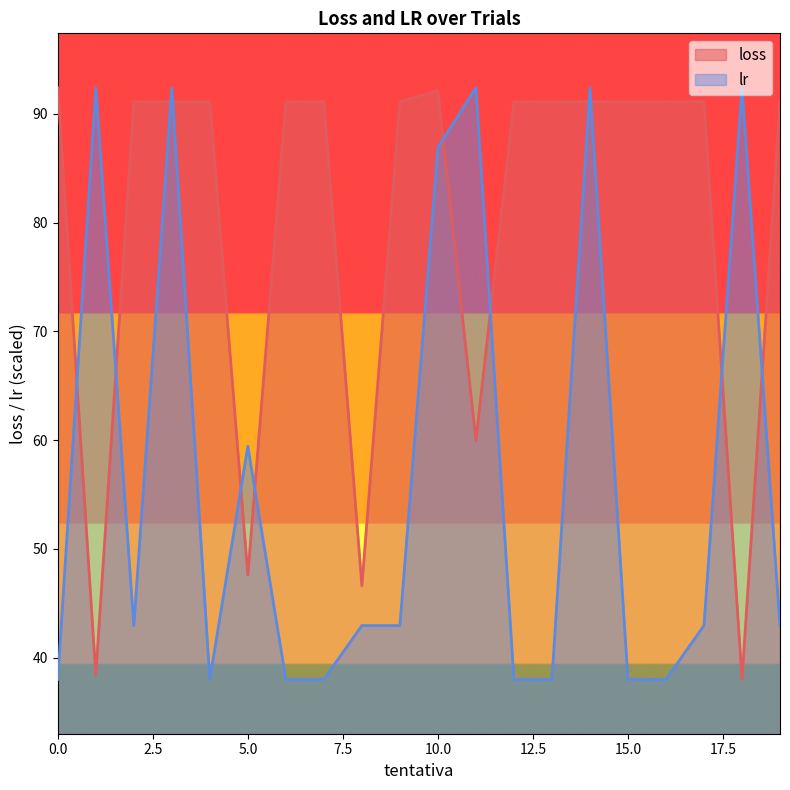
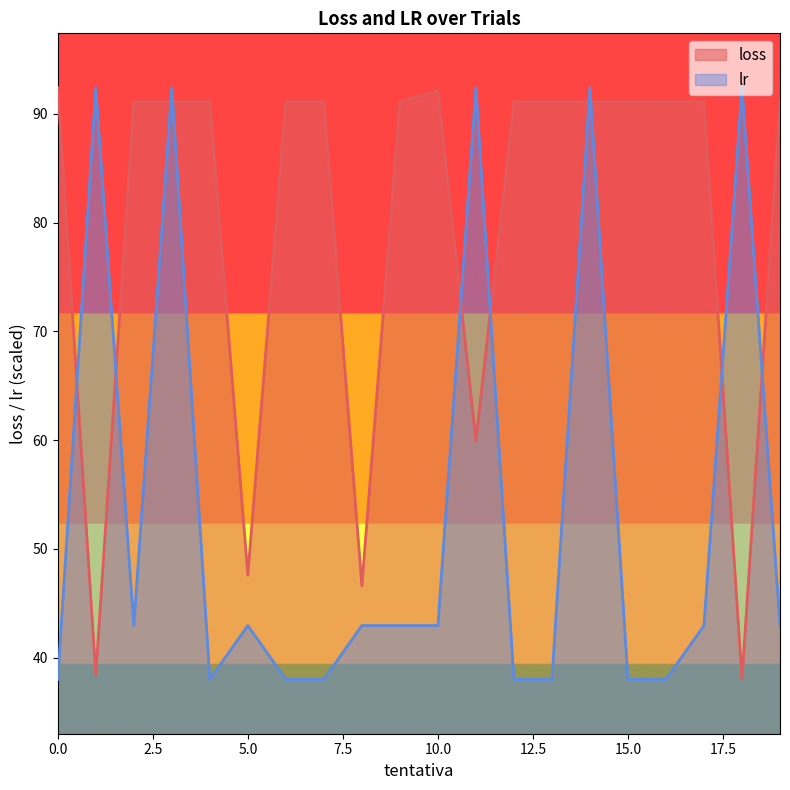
lr, 5.0: 59.4 -> 42.9
lr, 10.0: 86.9 -> 42.9
